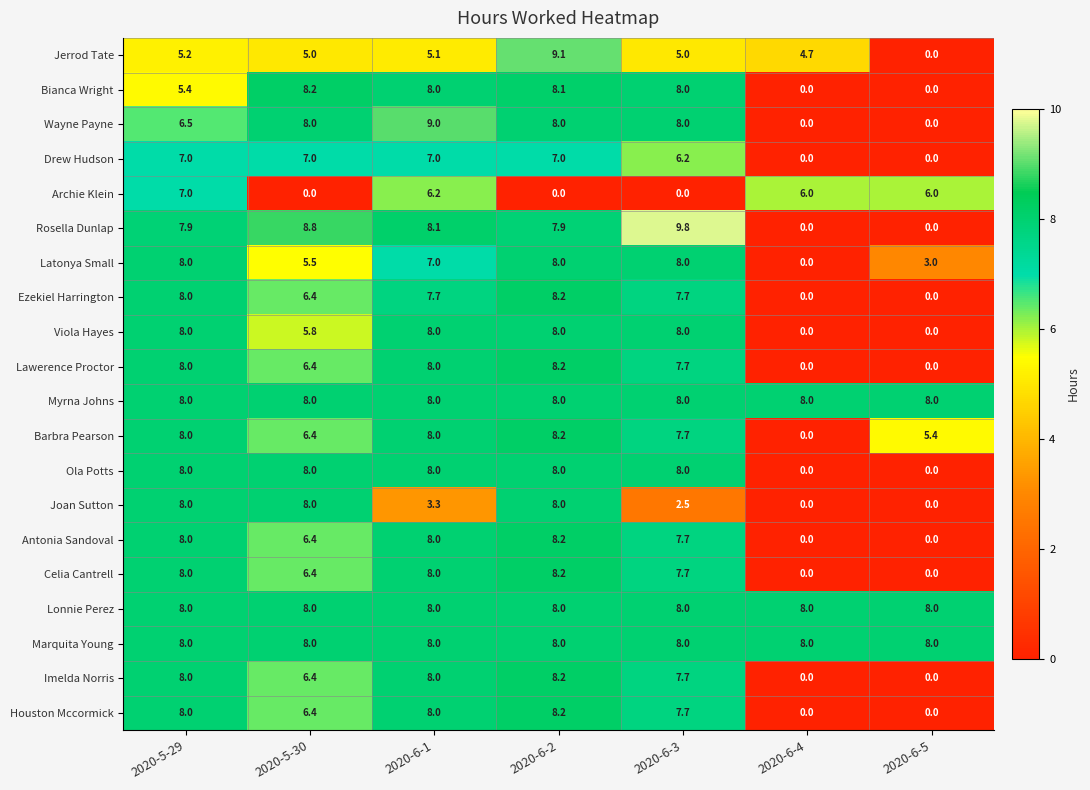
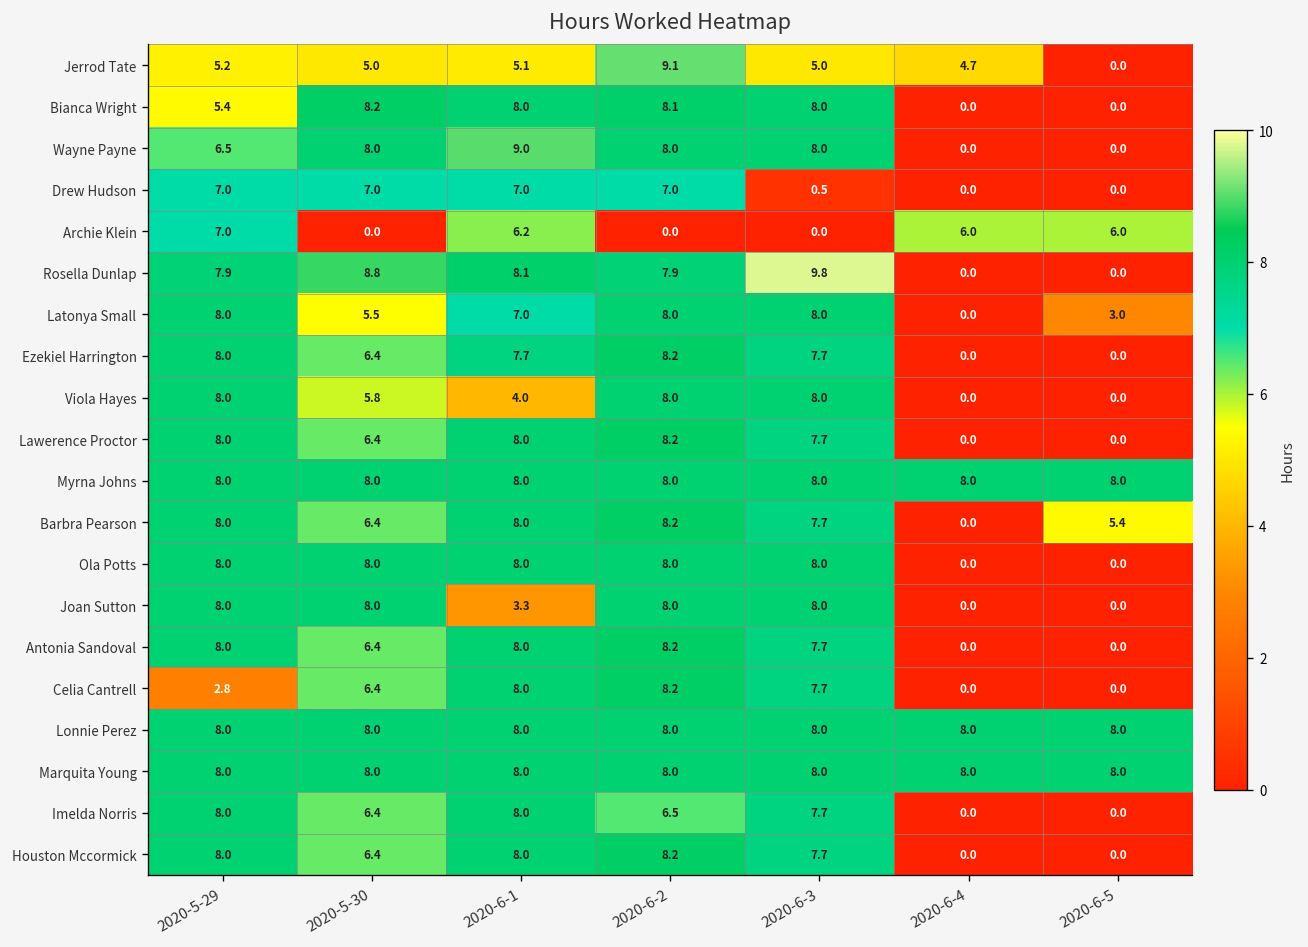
Drew Hudson, 2020-6-3: 6.2 -> 0.5
Viola Hayes, 2020-6-1: 8.0 -> 4.0
Joan Sutton, 2020-6-3: 2.5 -> 8.0
Celia Cantrell, 2020-5-29: 8.0 -> 2.8
Imelda Norris, 2020-6-2: 8.2 -> 6.5
